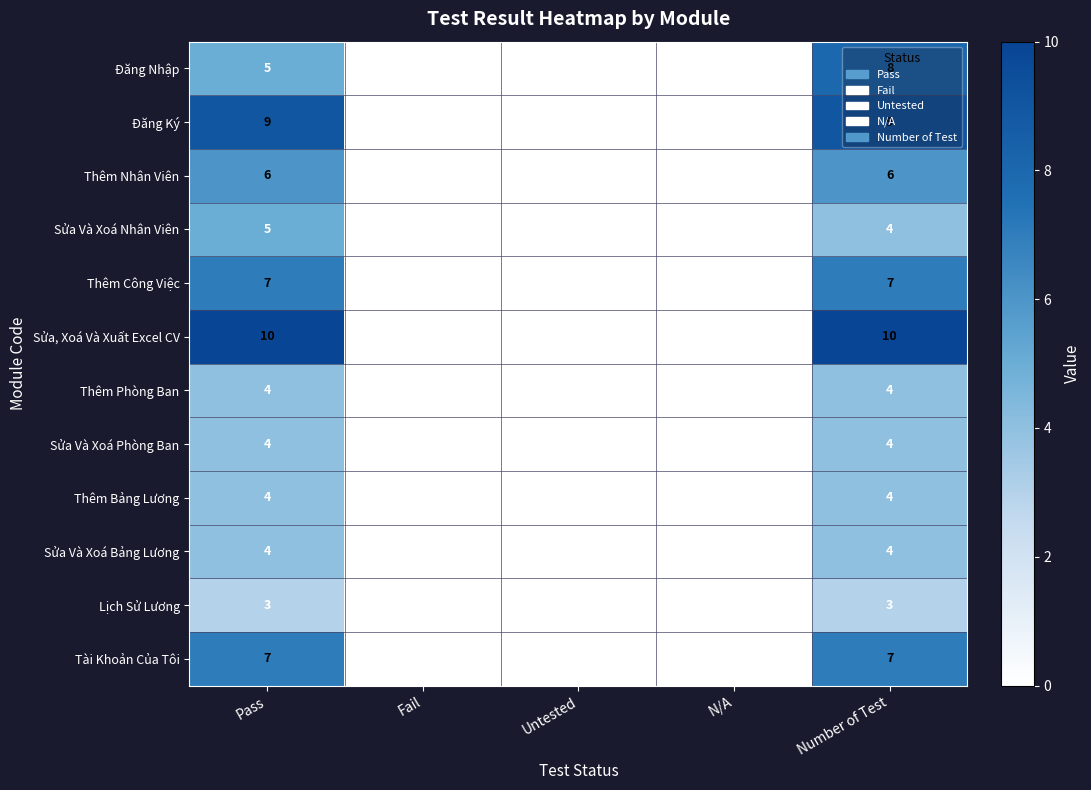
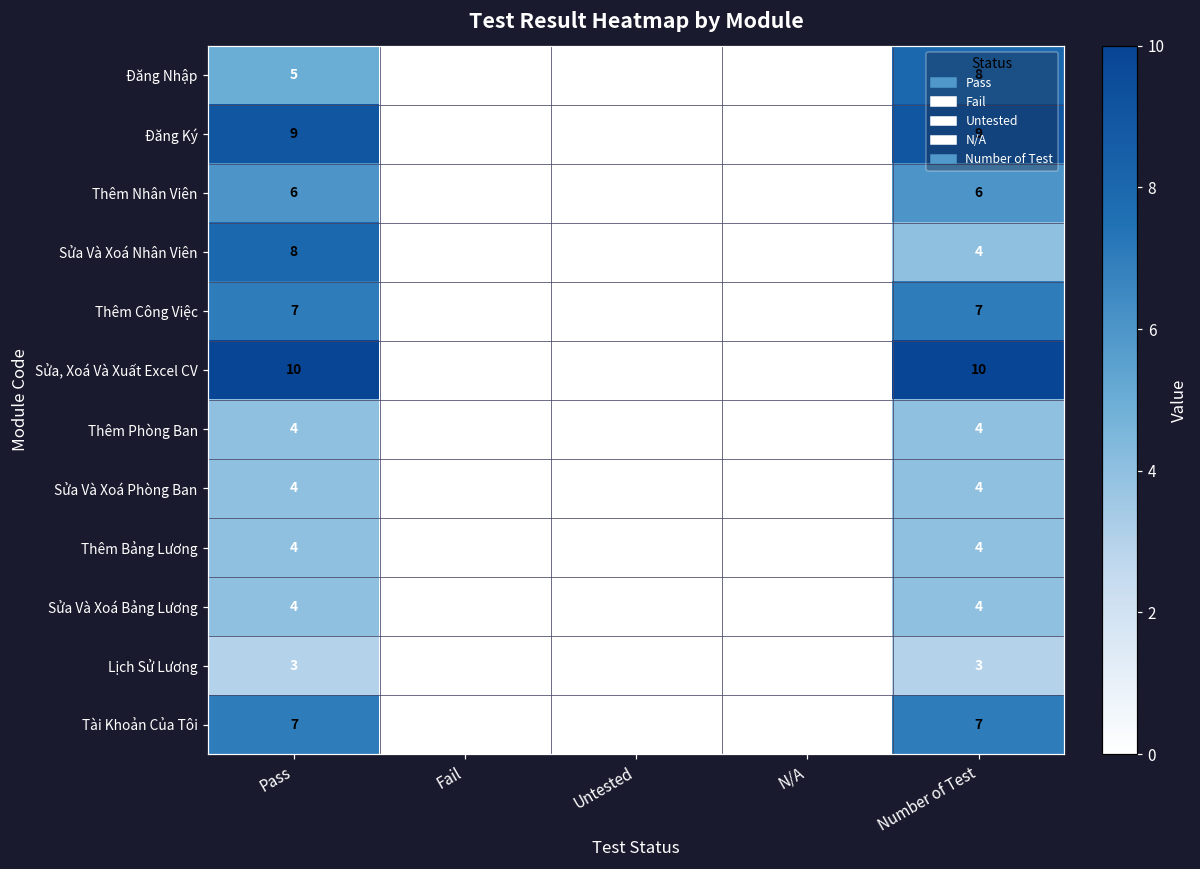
Sửa Và Xoá Nhân Viên, Pass: 5 -> 8
